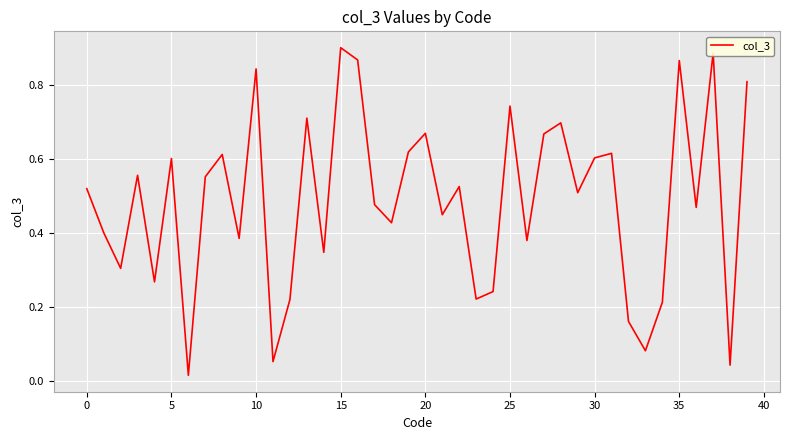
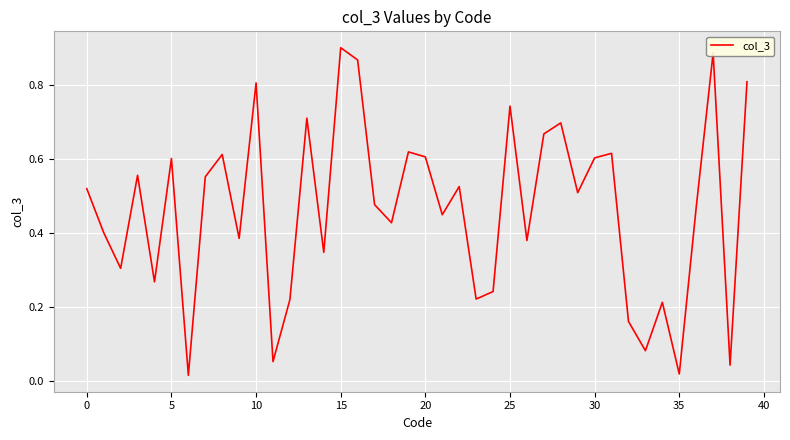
10: 0.84 -> 0.81
20: 0.67 -> 0.61
35: 0.87 -> 0.02
